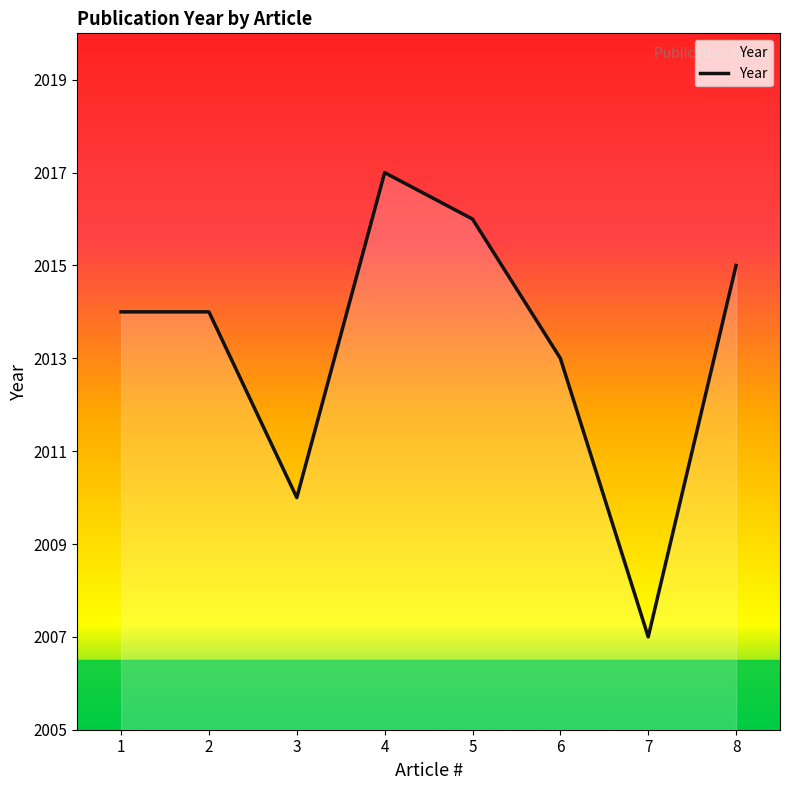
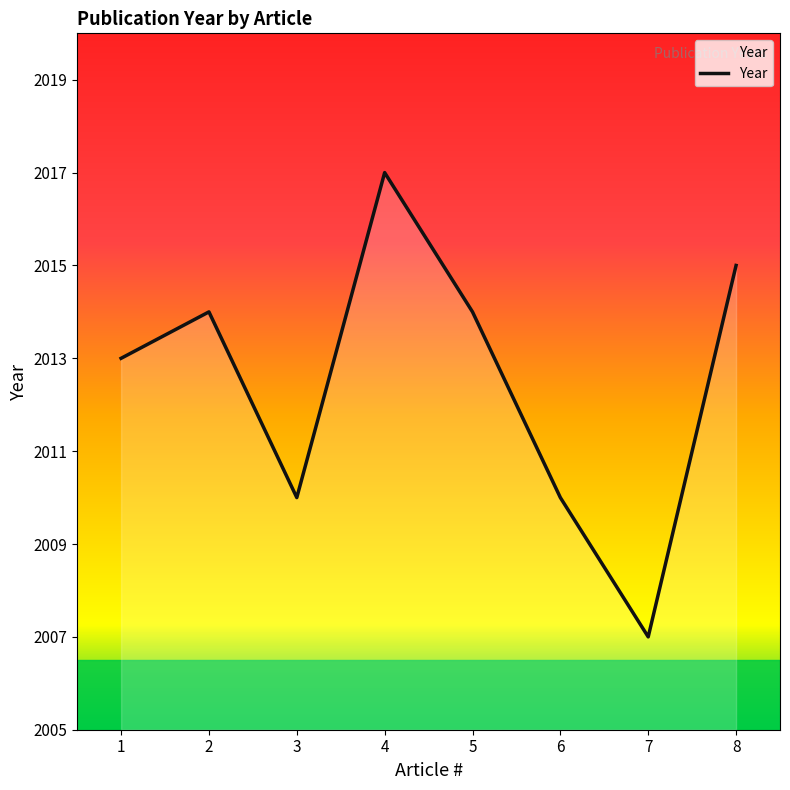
1: 2014 -> 2013
5: 2016 -> 2014
6: 2013 -> 2010
